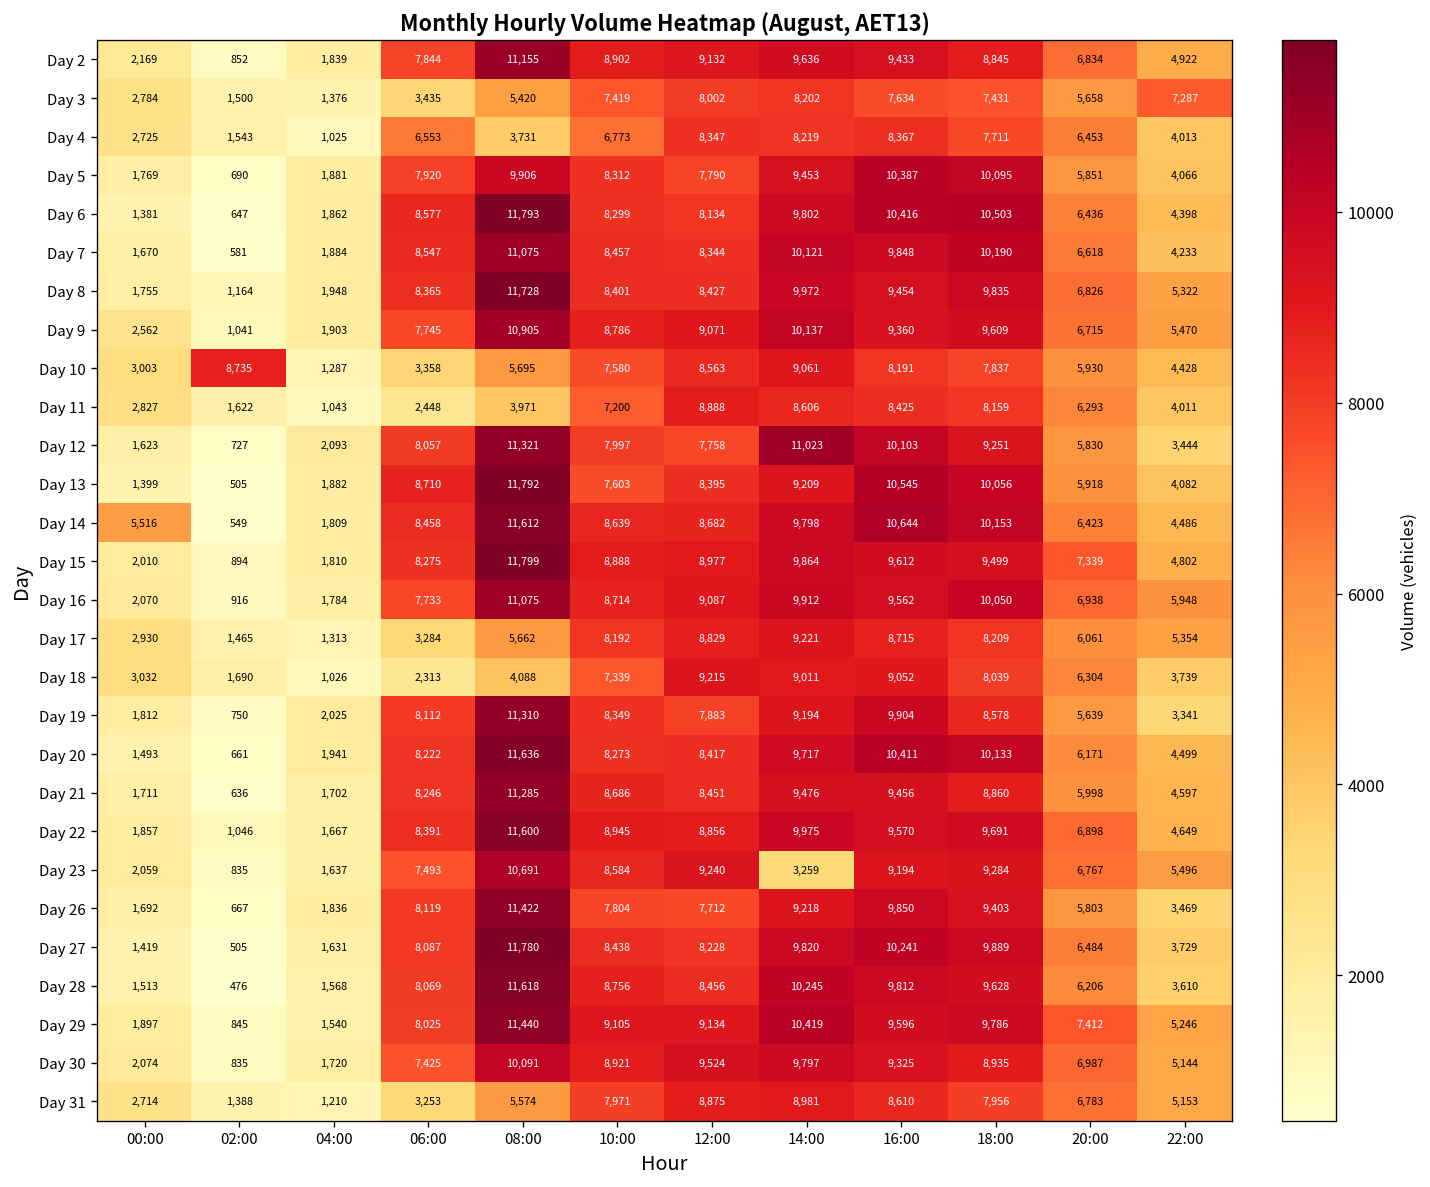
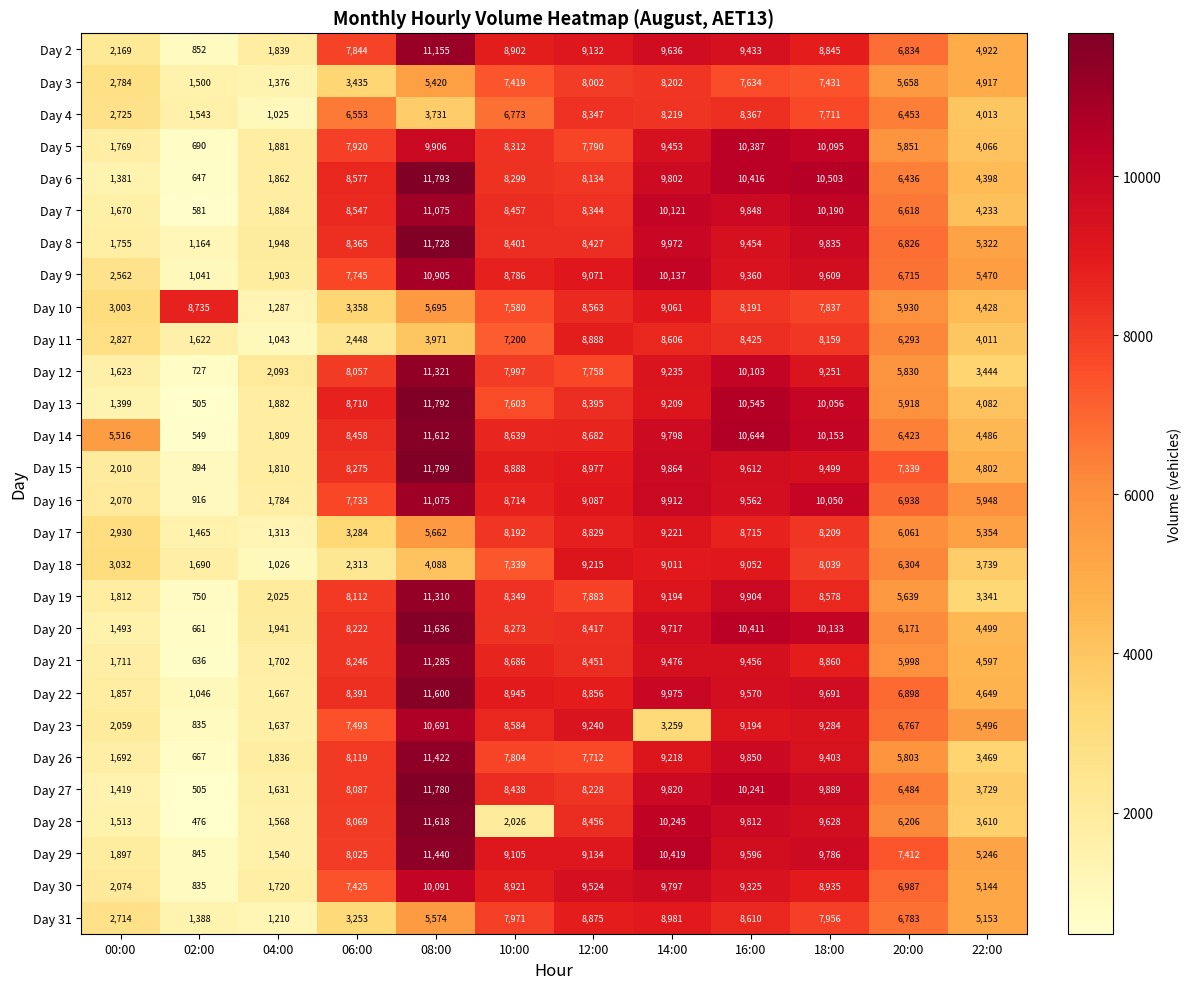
Day 3, 22:00: 7,287 -> 4,917
Day 12, 14:00: 11,023 -> 9,235
Day 28, 10:00: 8,756 -> 2,026
